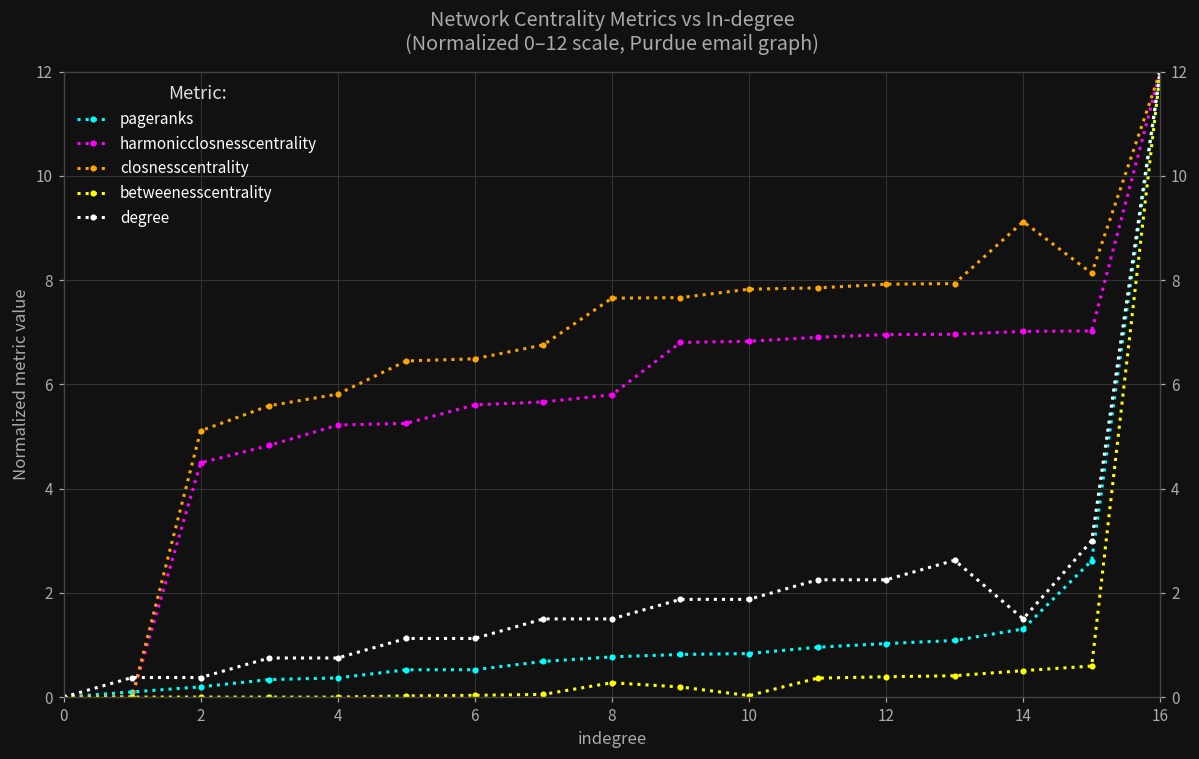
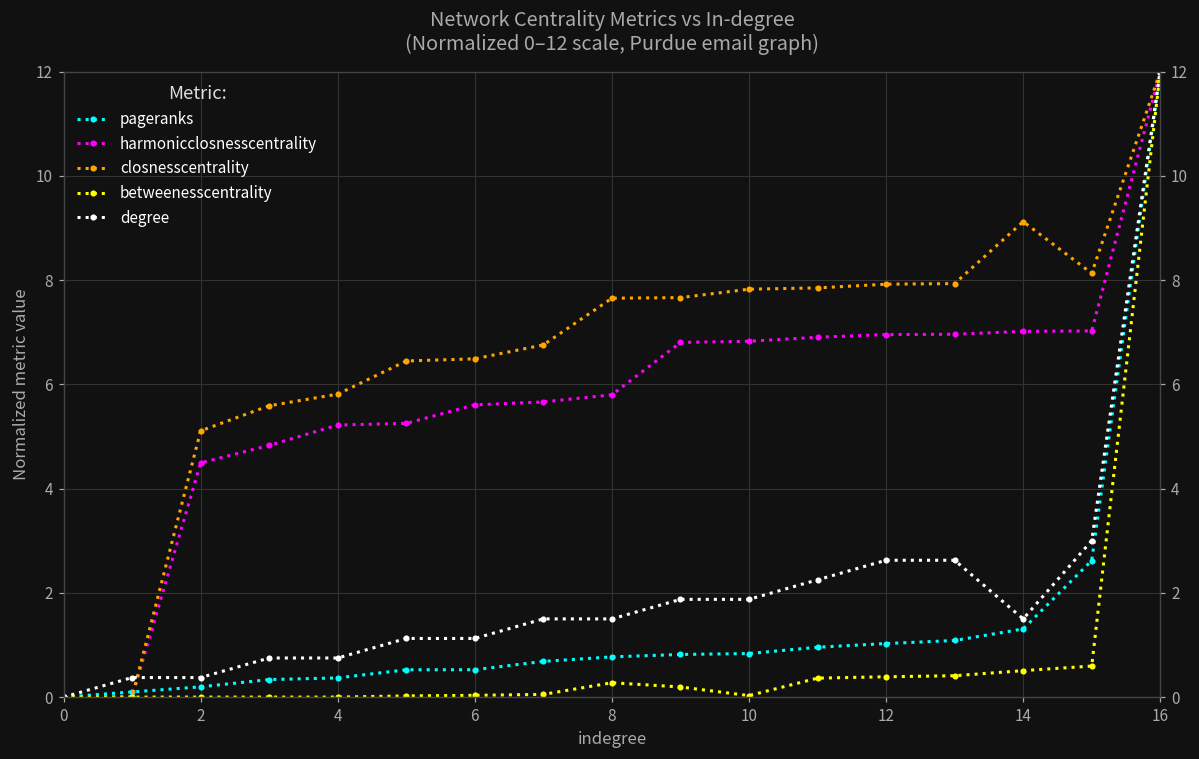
degree, 12: 2.2 -> 2.6
